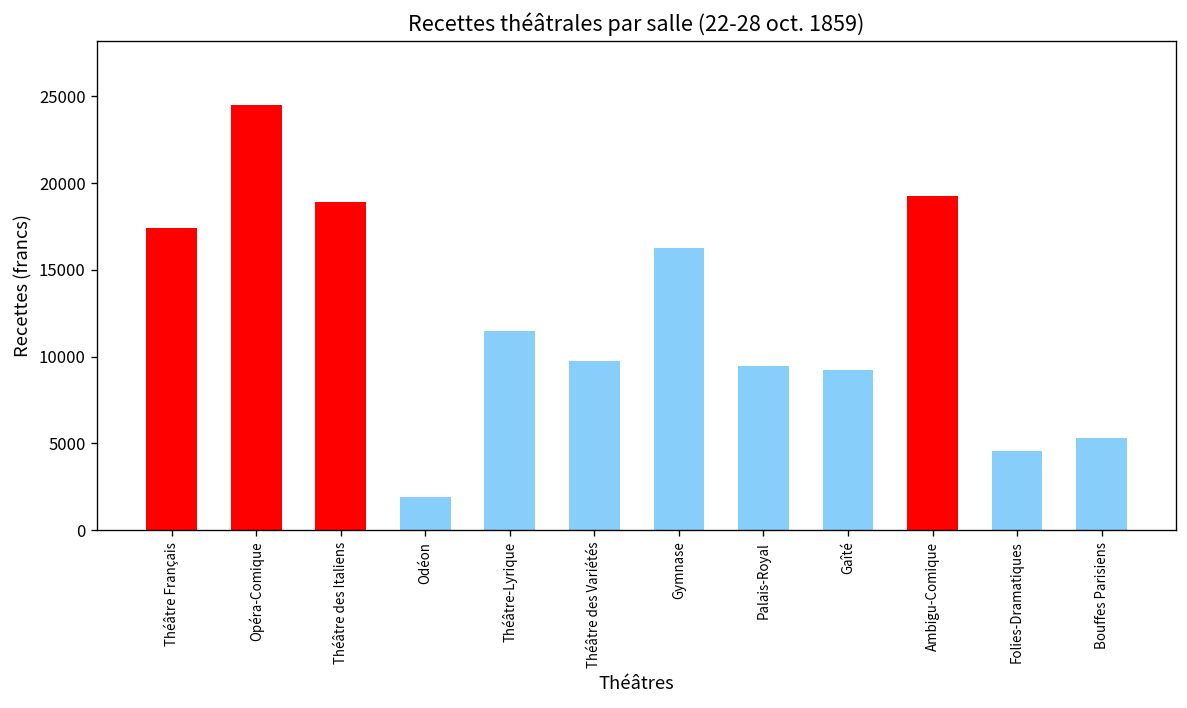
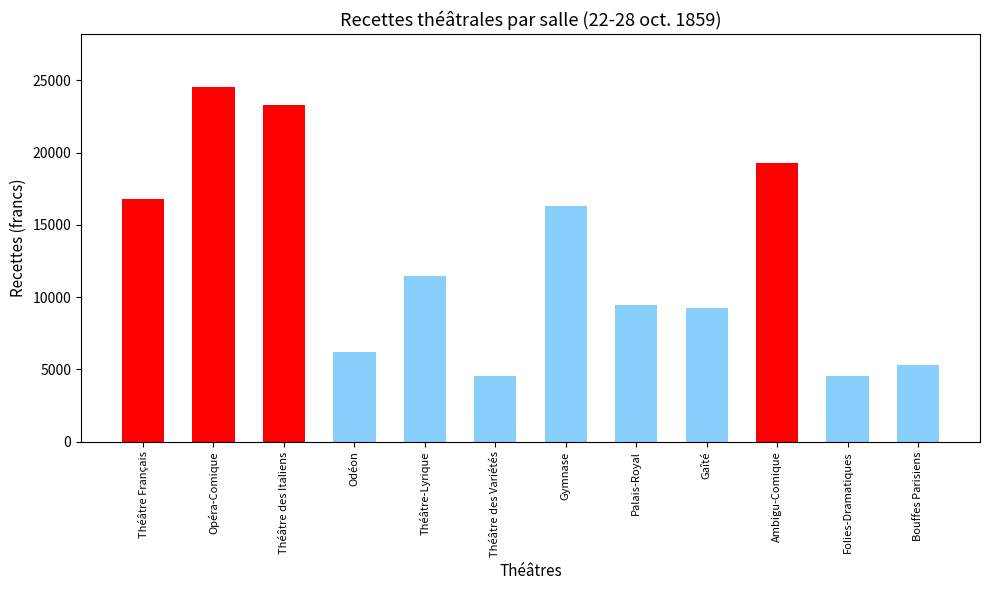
Théâtre Français: 17400 -> 16800
Théâtre des Italiens: 18900 -> 23300
Odéon: 1900 -> 6200
Théâtre des Variétés: 9800 -> 4500
